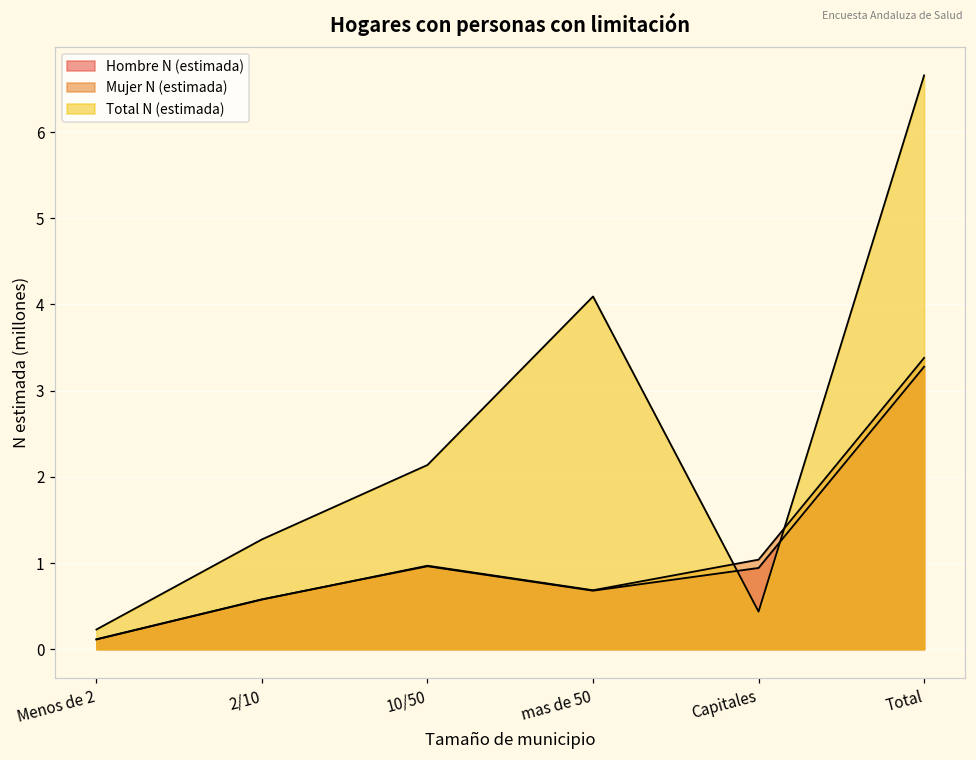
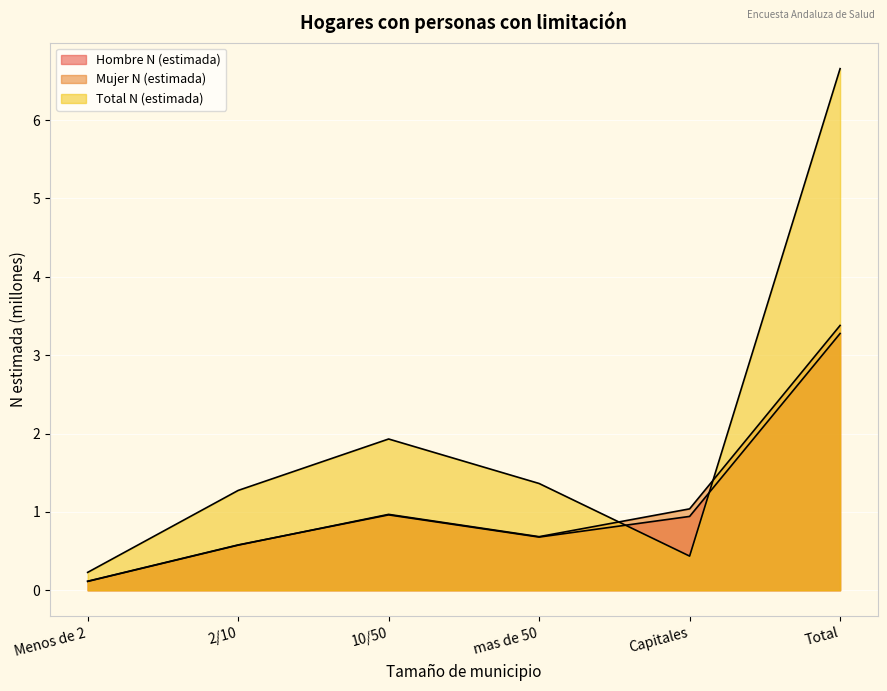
Total N (estimada), 10/50: 2.1 -> 1.9
Total N (estimada), mas de 50: 4.1 -> 1.4
